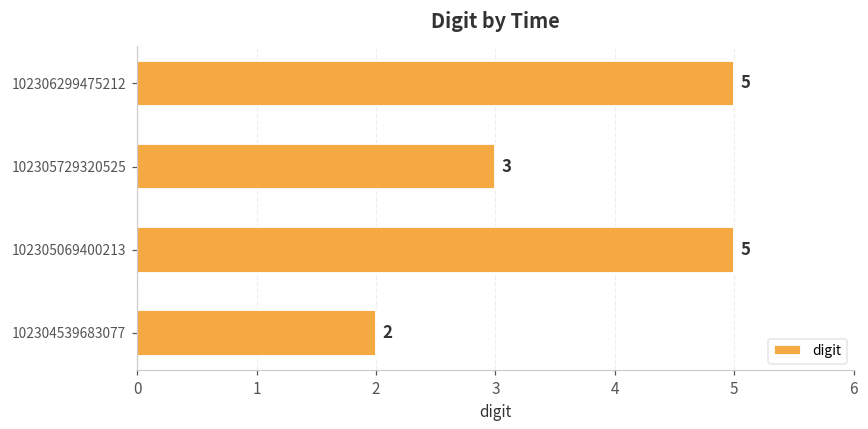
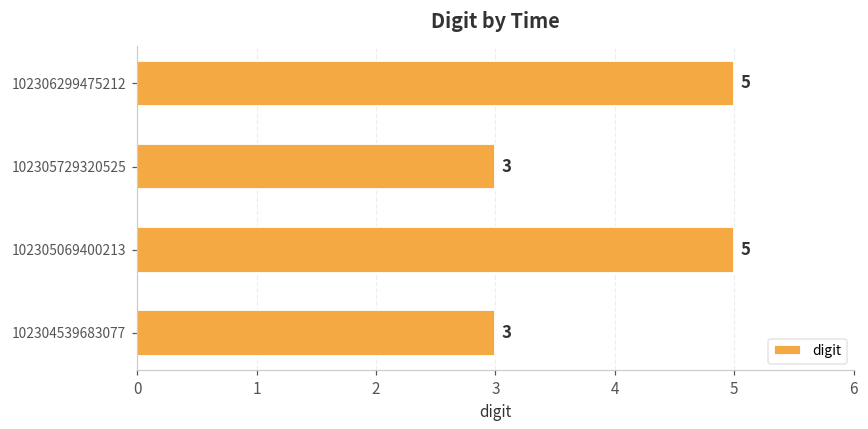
102304539683077: 2 -> 3
